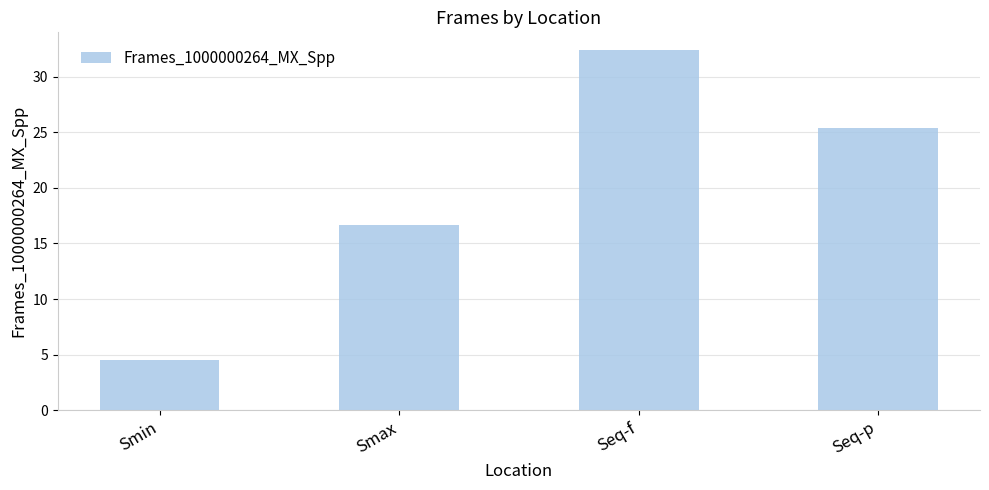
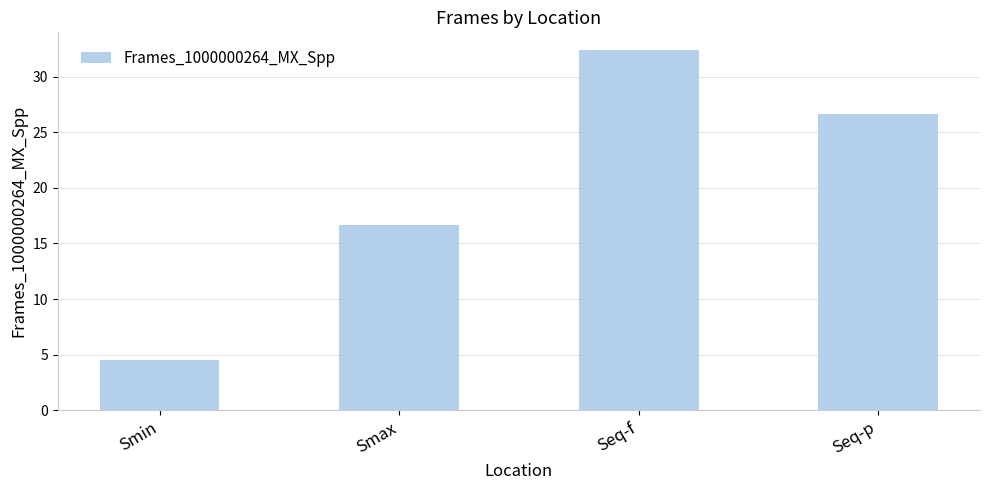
Seq-p: 25.4 -> 26.6
